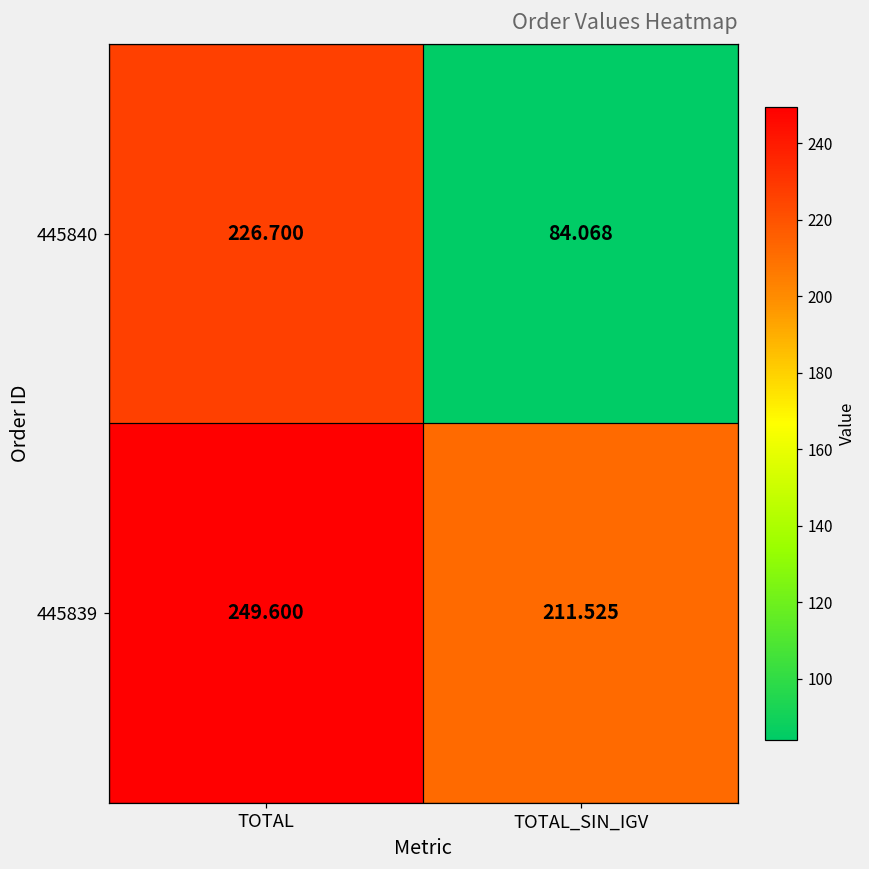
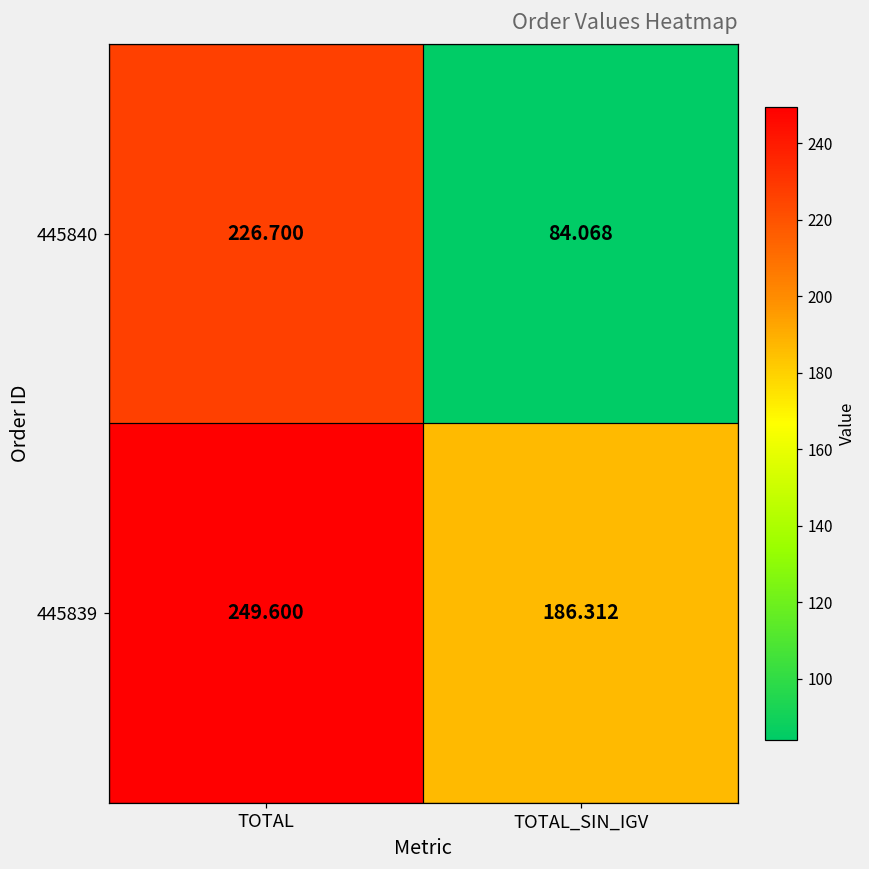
445839, TOTAL_SIN_IGV: 211.525 -> 186.312
